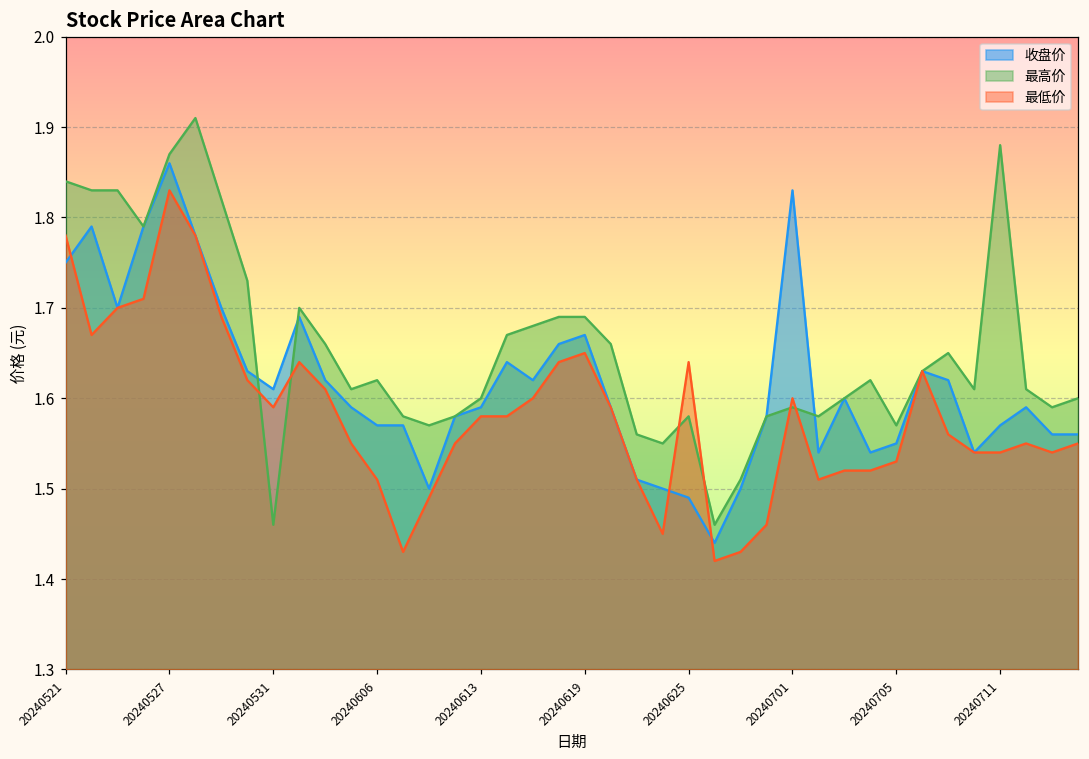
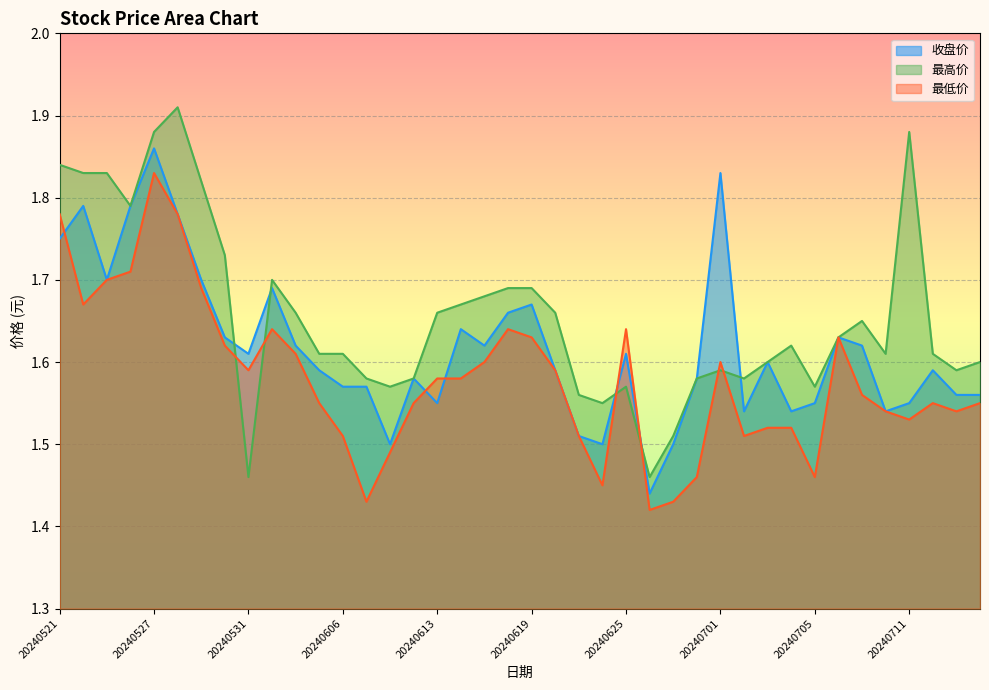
最高价, 20240527: 1.87 -> 1.88
最高价, 20240606: 1.62 -> 1.61
收盘价, 20240613: 1.59 -> 1.55
最高价, 20240613: 1.60 -> 1.66
最低价, 20240619: 1.65 -> 1.63
收盘价, 20240625: 1.49 -> 1.61
最高价, 20240625: 1.58 -> 1.57
最低价, 20240705: 1.53 -> 1.46
收盘价, 20240711: 1.57 -> 1.55
最低价, 20240711: 1.54 -> 1.53
